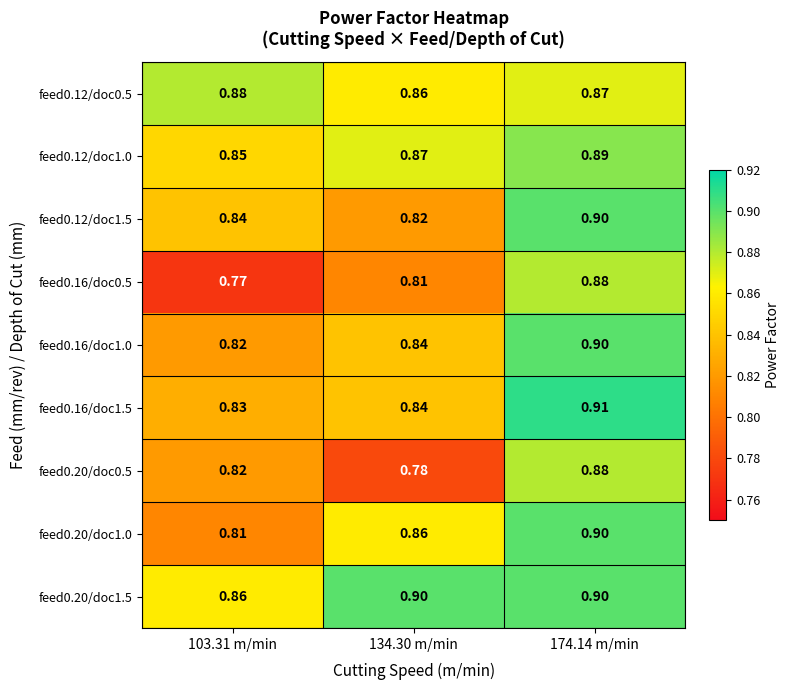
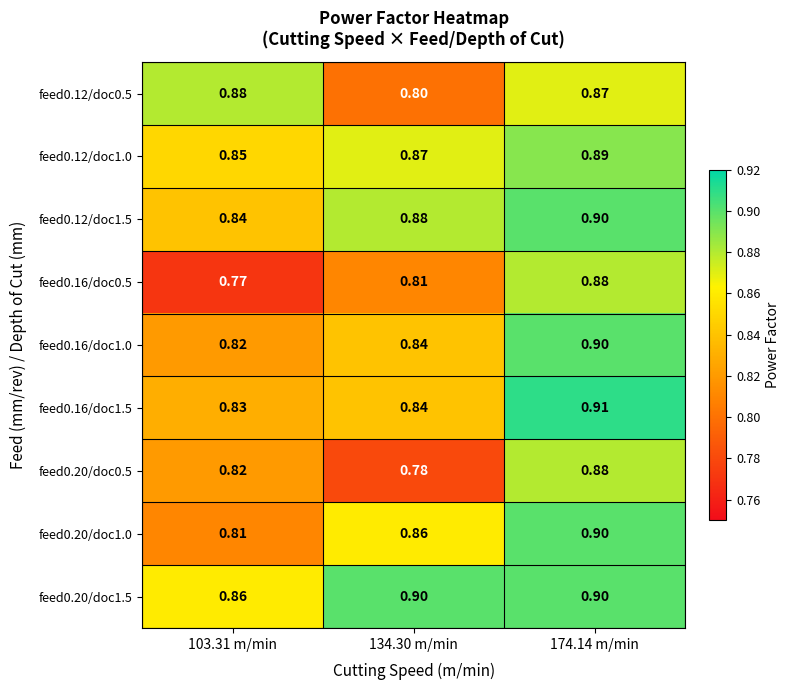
feed0.12/doc0.5, 134.30 m/min: 0.86 -> 0.80
feed0.12/doc1.5, 134.30 m/min: 0.82 -> 0.88
